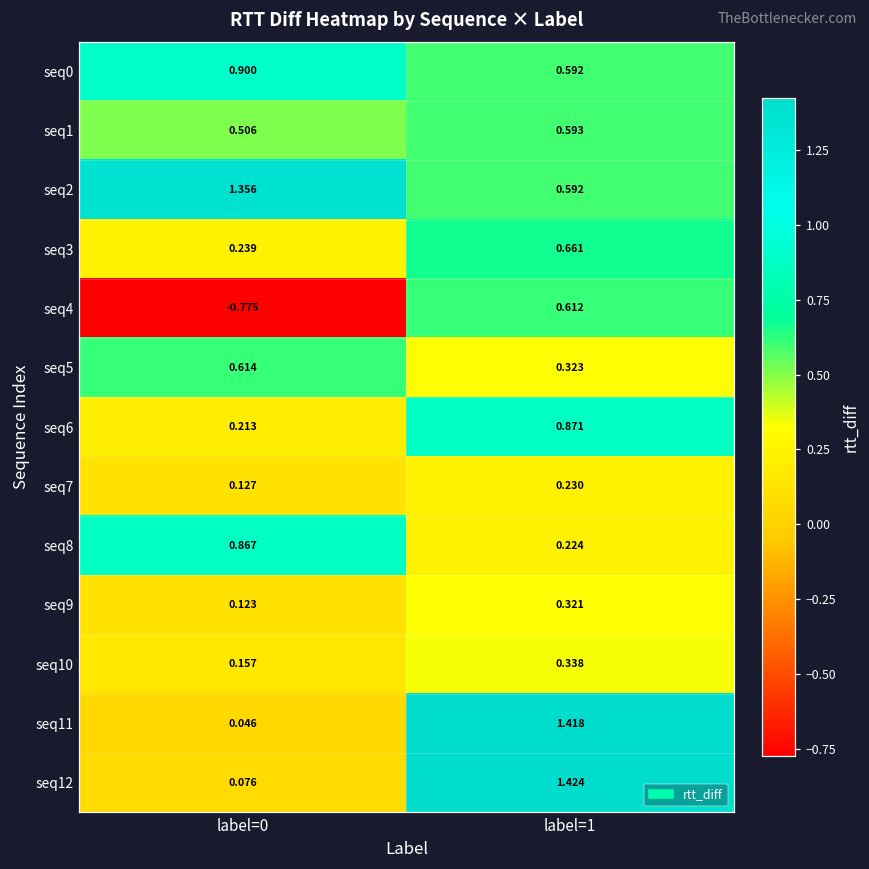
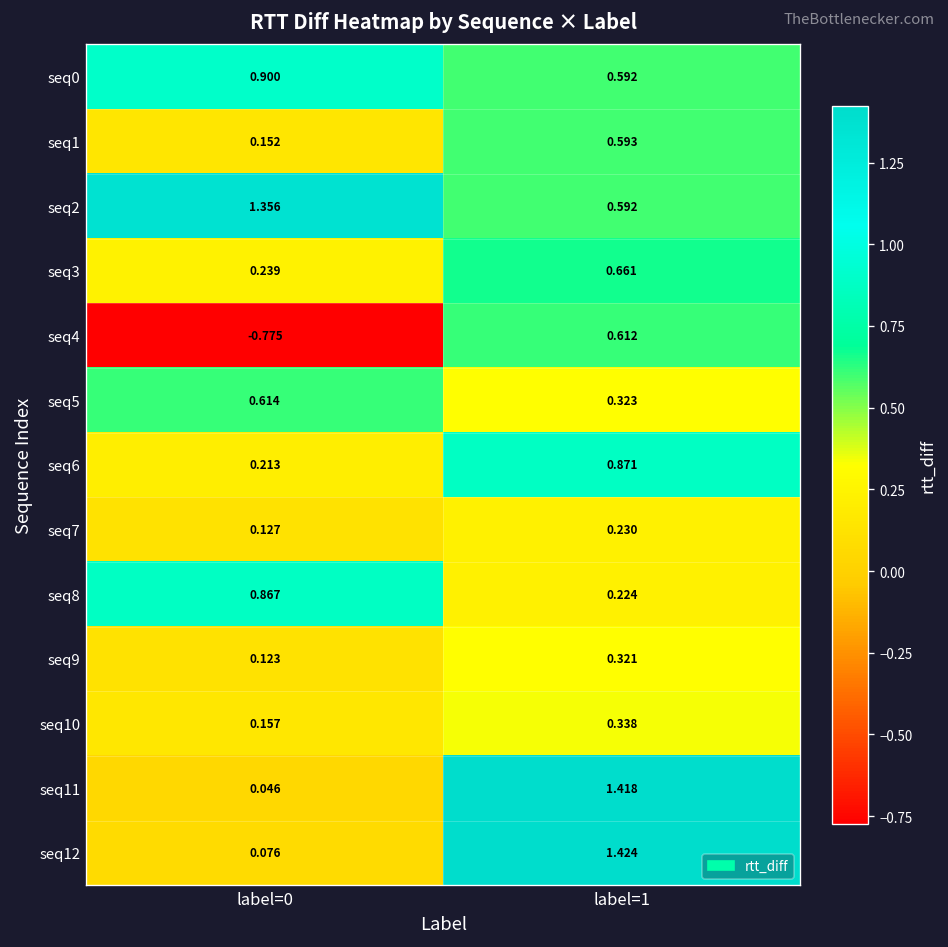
seq1, label=0: 0.506 -> 0.152
